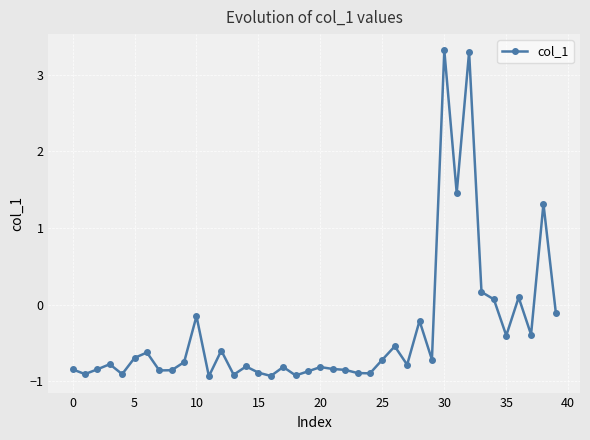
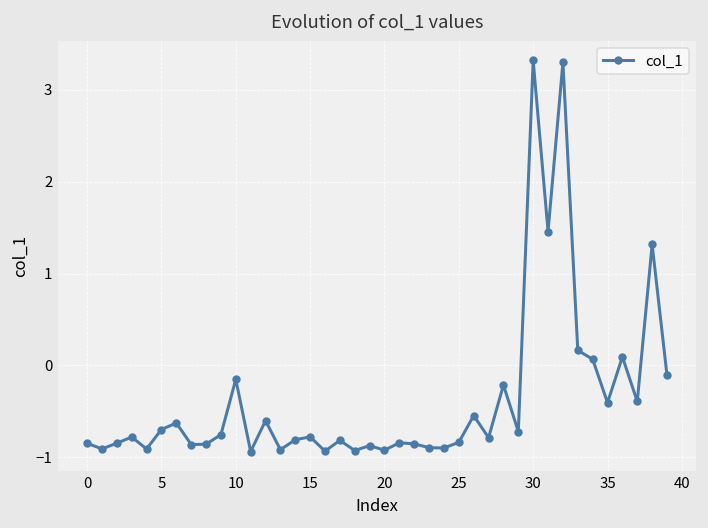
15: -0.9 -> -0.8
20: -0.8 -> -0.9
25: -0.7 -> -0.8
